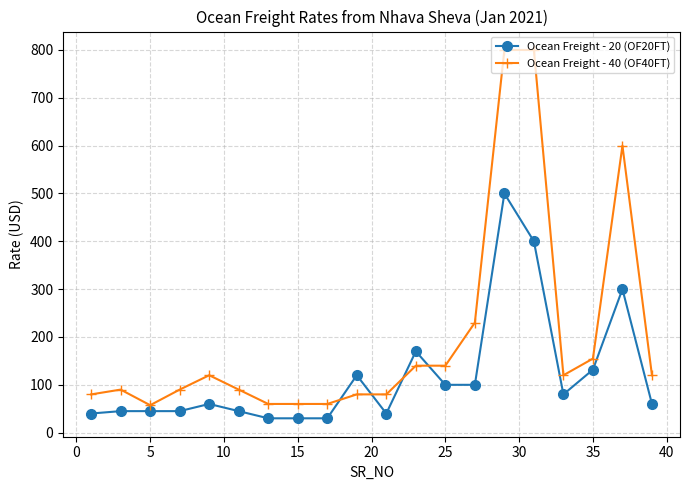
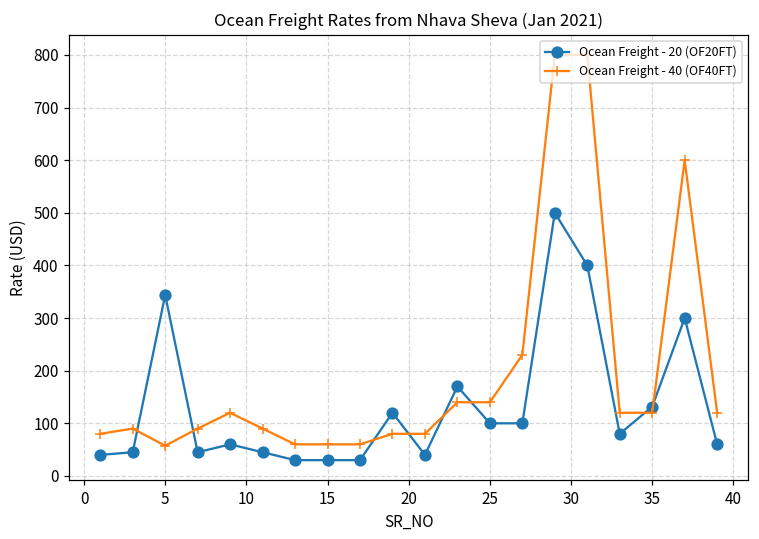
Ocean Freight - 20 (OF20FT), 5: 50 -> 340
Ocean Freight - 40 (OF40FT), 35: 150 -> 120
